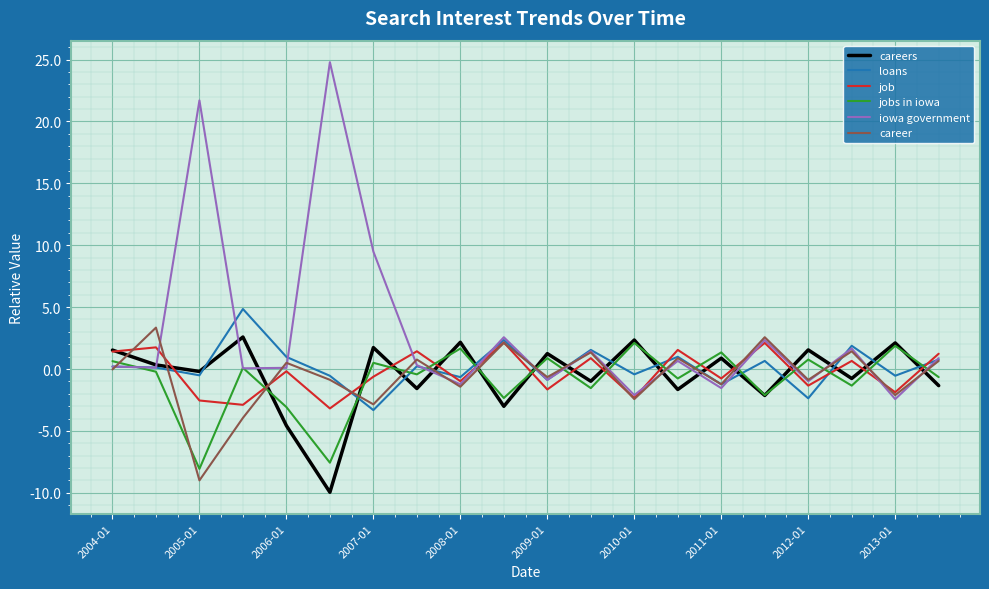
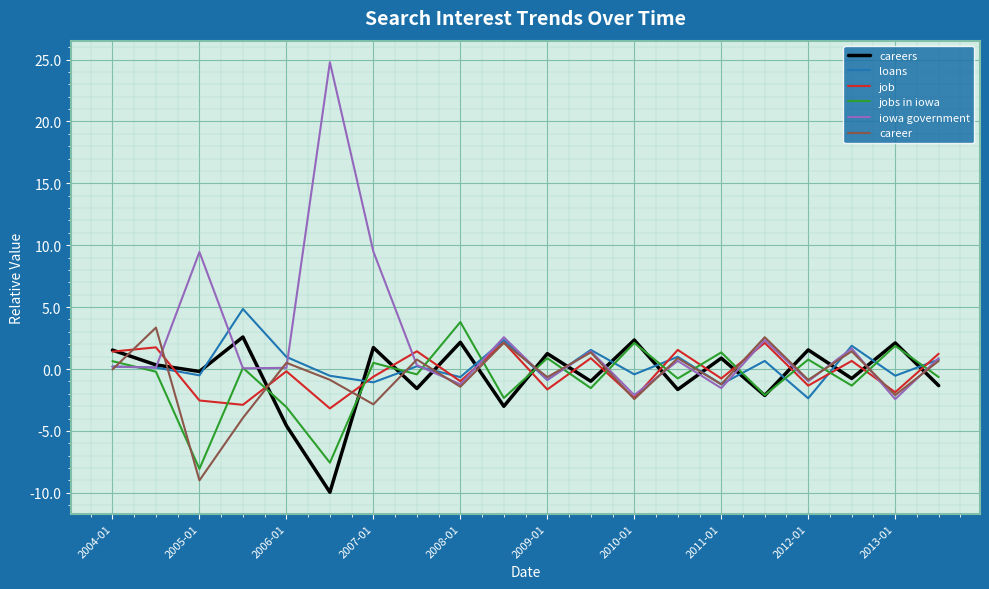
iowa government, 2005-01: 21.7 -> 9.4
loans, 2007-01: -3.3 -> -1.1
jobs in iowa, 2008-01: 1.7 -> 3.8
